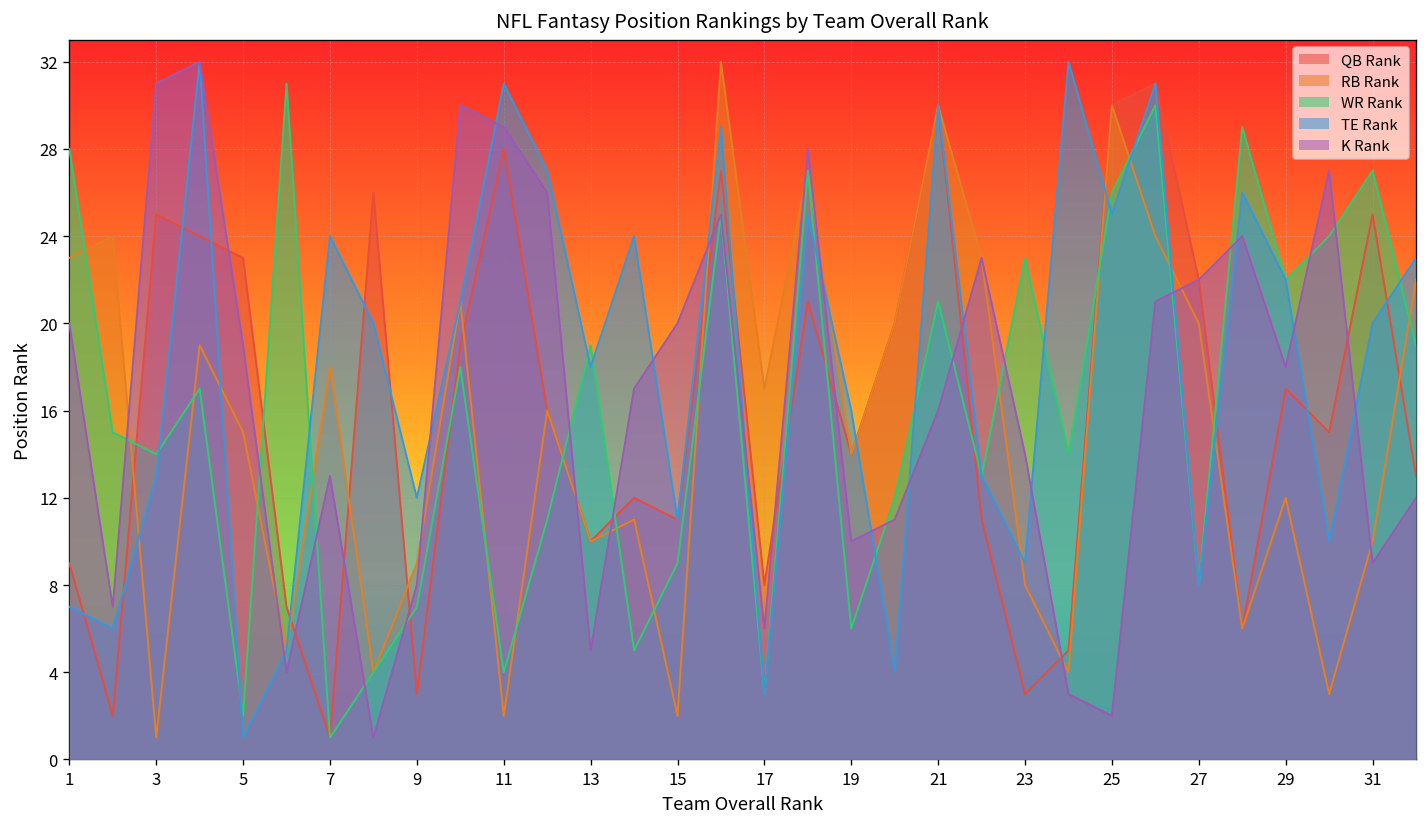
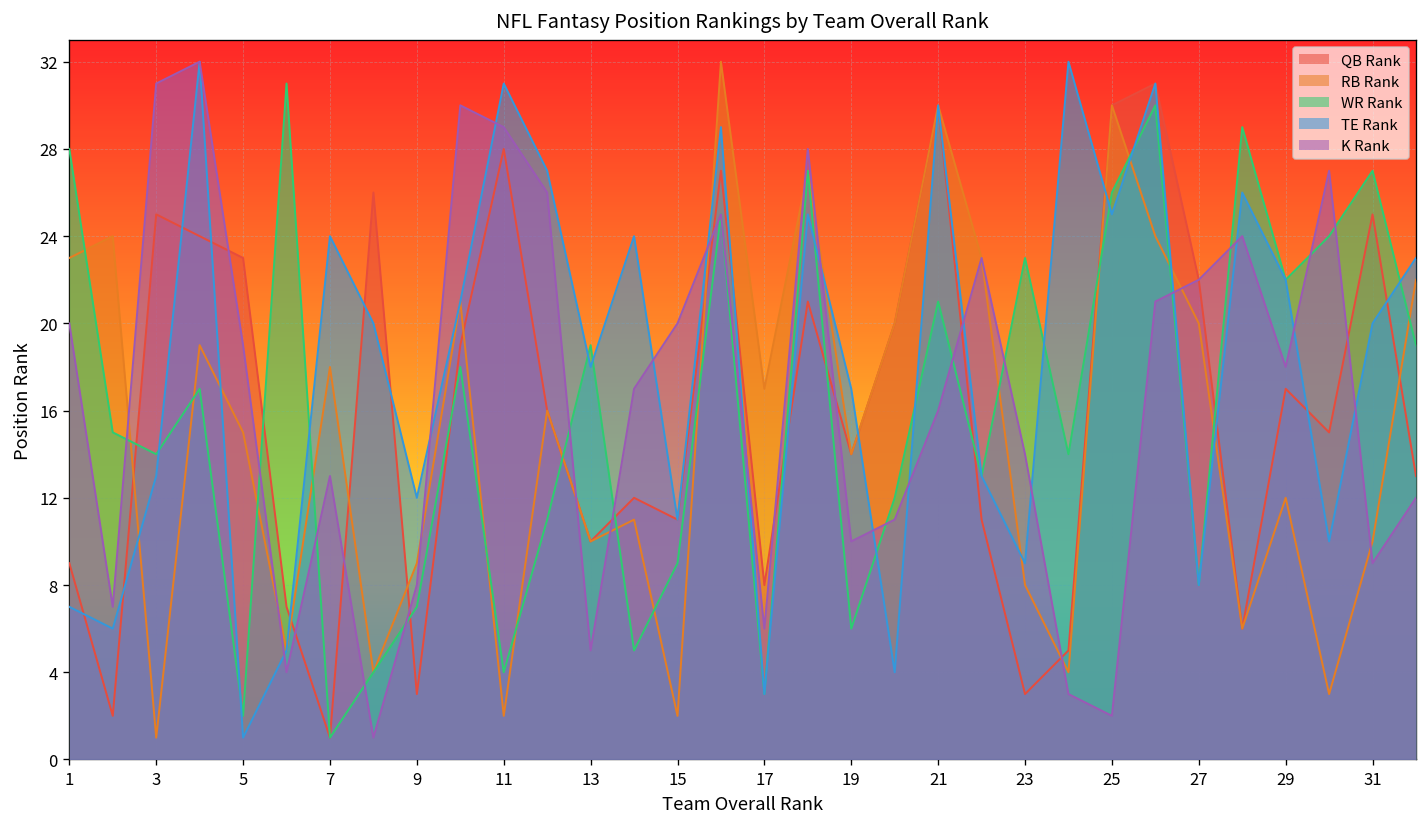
TE Rank, 19: 16 -> 17
